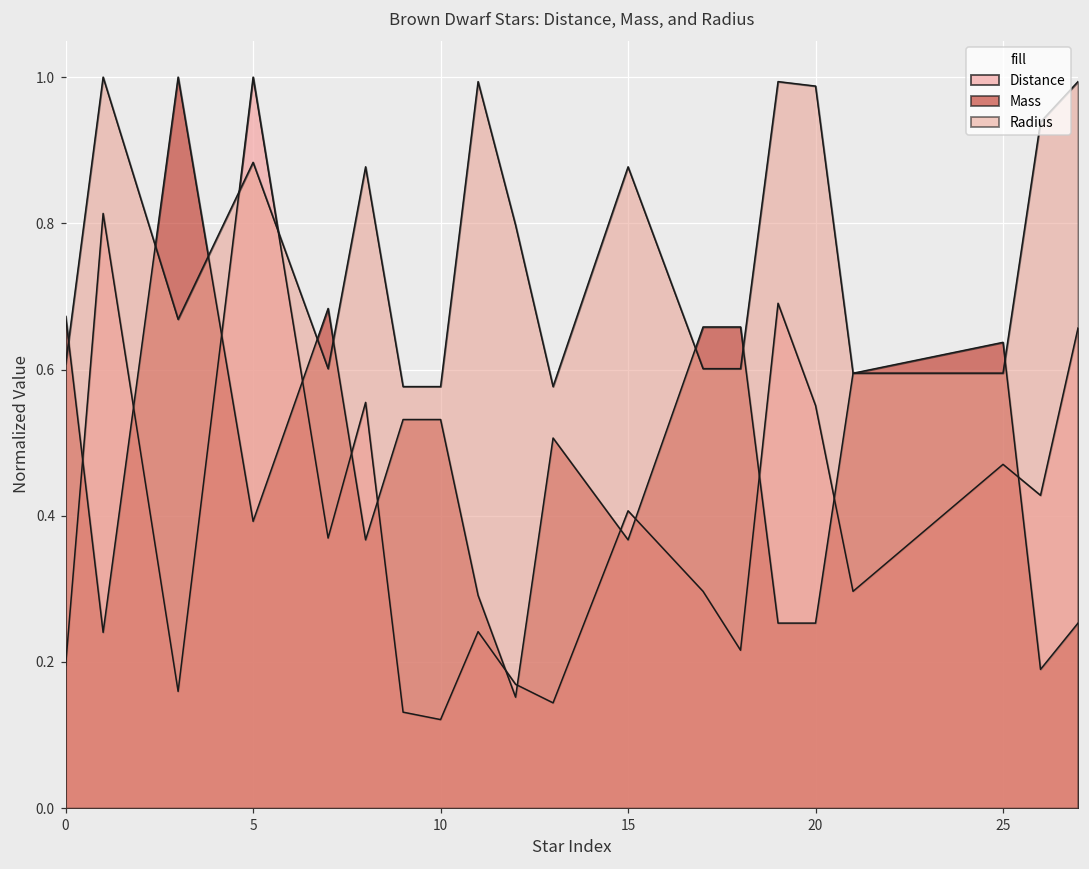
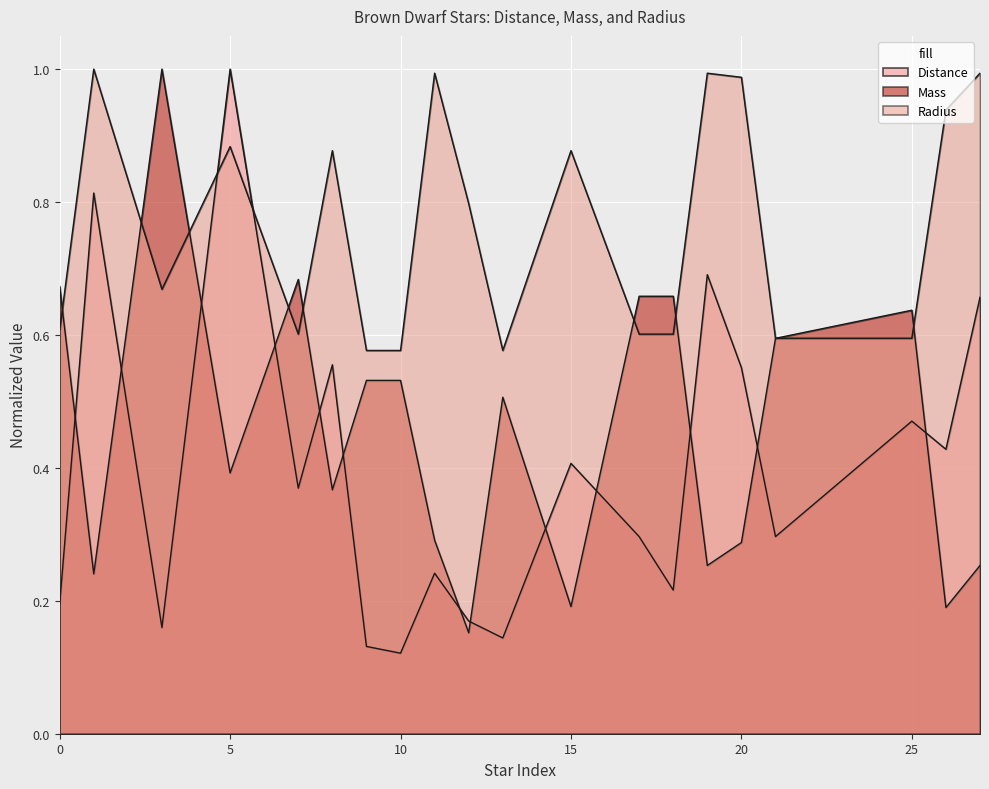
Mass, 15: 0.37 -> 0.19
Mass, 20: 0.25 -> 0.29
